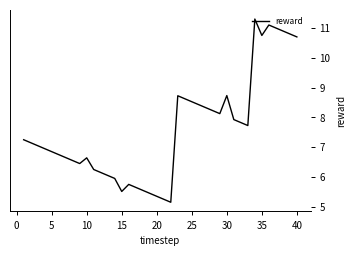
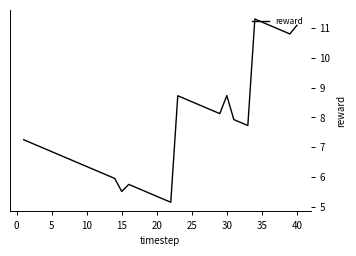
10: 6.6 -> 6.4
35: 10.8 -> 11.2
40: 10.7 -> 11.1
